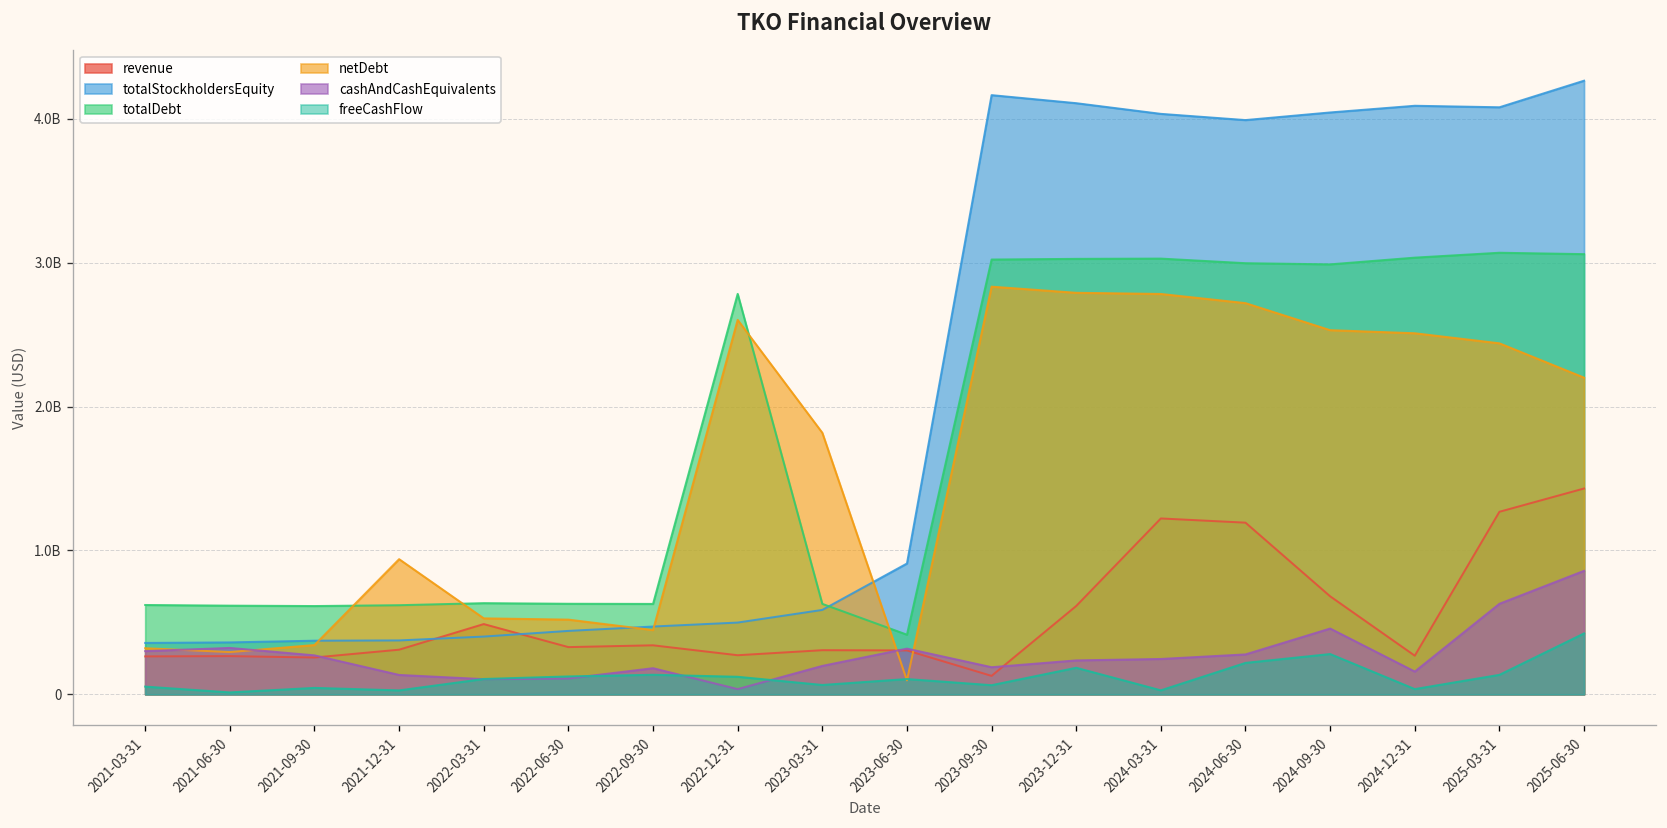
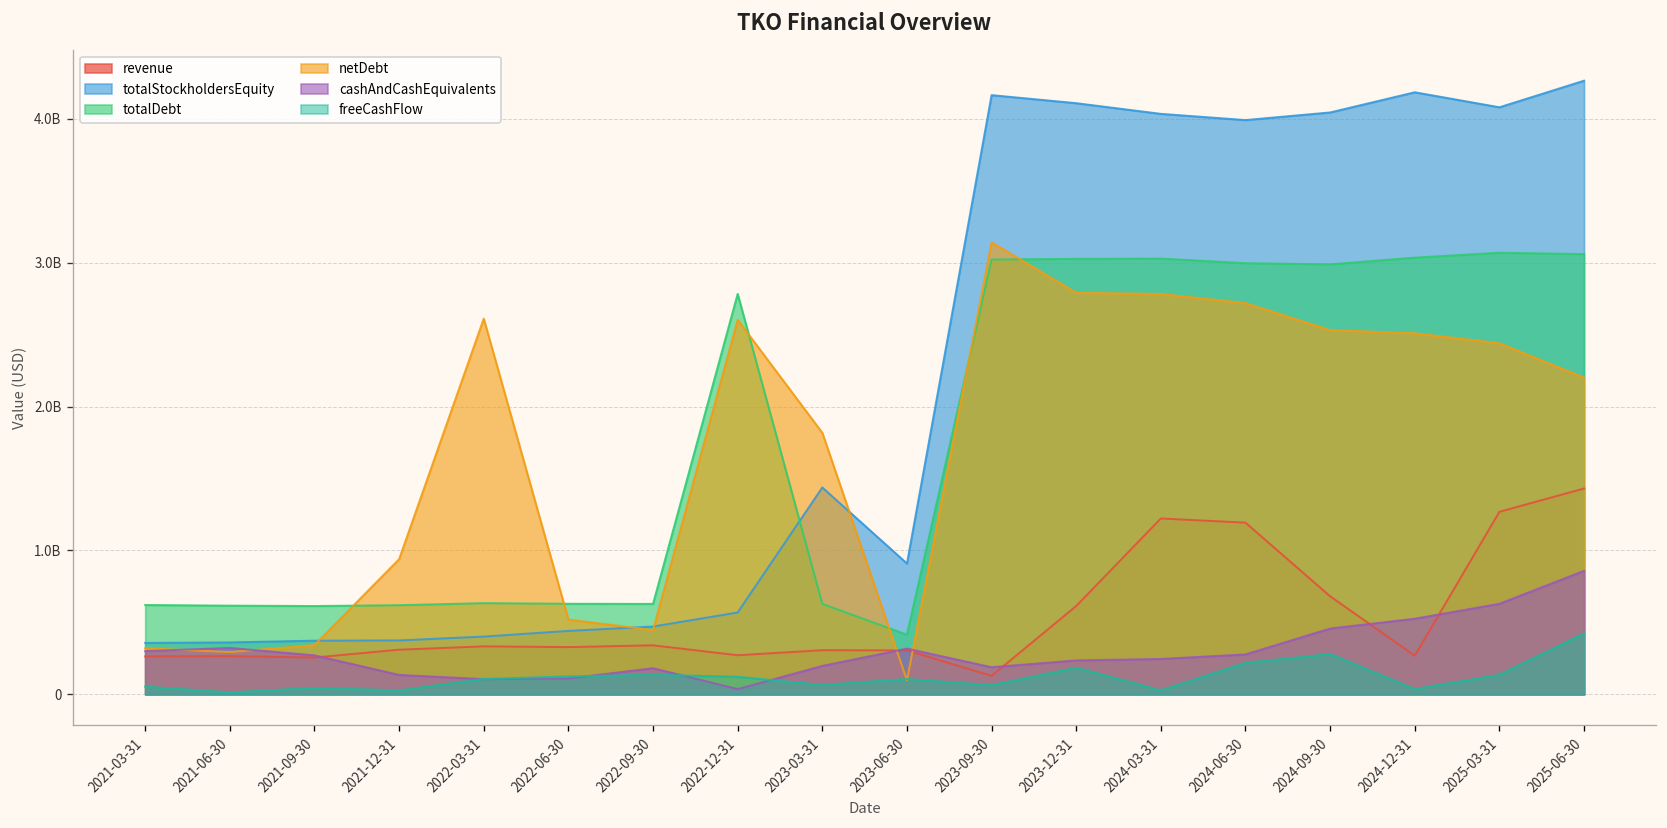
revenue, 2022-03-31: 490000000 -> 330000000
netDebt, 2022-03-31: 530000000 -> 2610000000
totalStockholdersEquity, 2022-12-31: 500000000 -> 570000000
totalStockholdersEquity, 2023-03-31: 590000000 -> 1440000000
netDebt, 2023-09-30: 2830000000 -> 3140000000
totalStockholdersEquity, 2024-12-31: 4090000000 -> 4180000000
cashAndCashEquivalents, 2024-12-31: 160000000 -> 530000000
